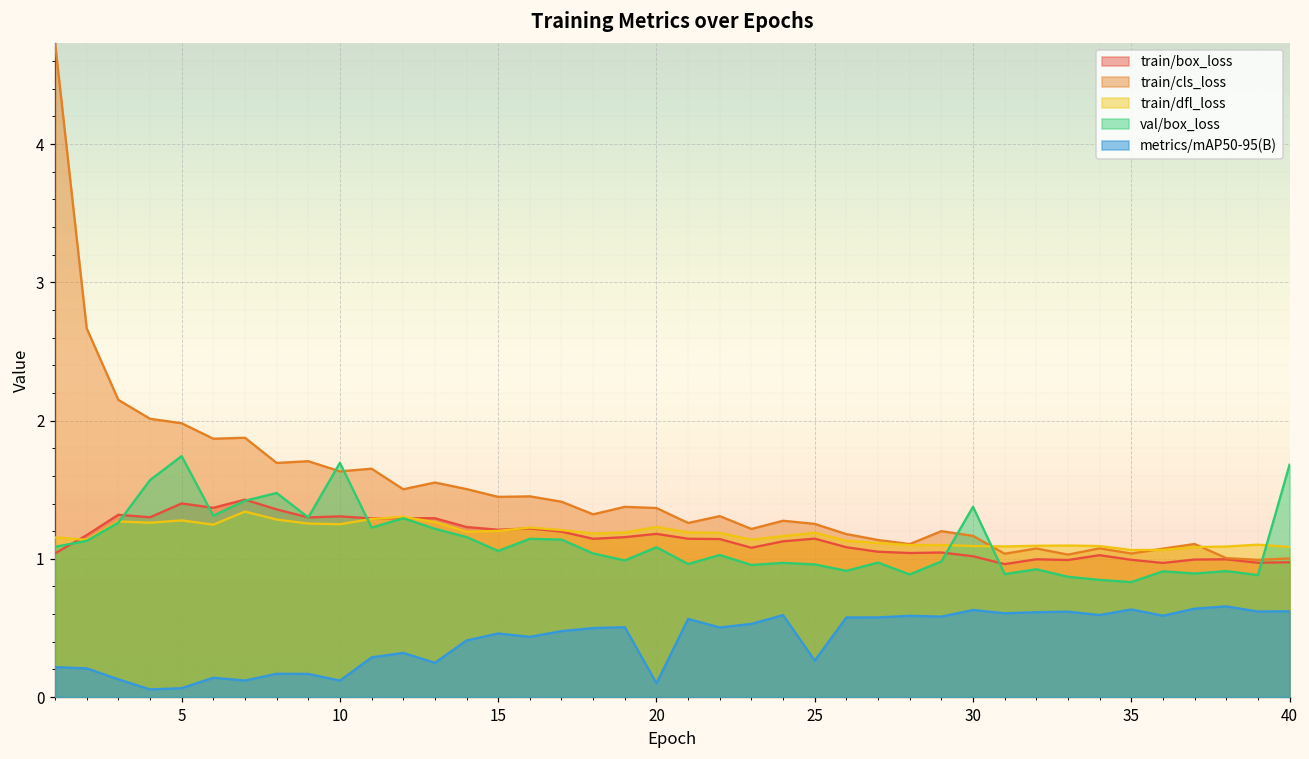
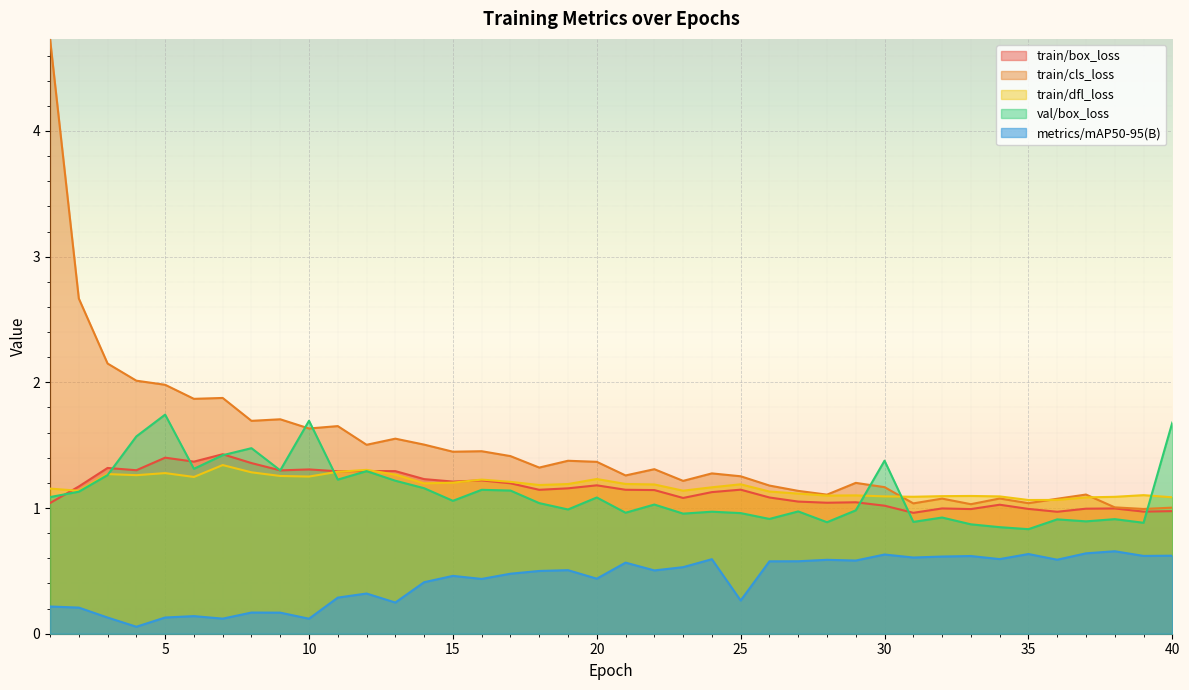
metrics/mAP50-95(B), 5: 0.06 -> 0.13
metrics/mAP50-95(B), 20: 0.10 -> 0.44
